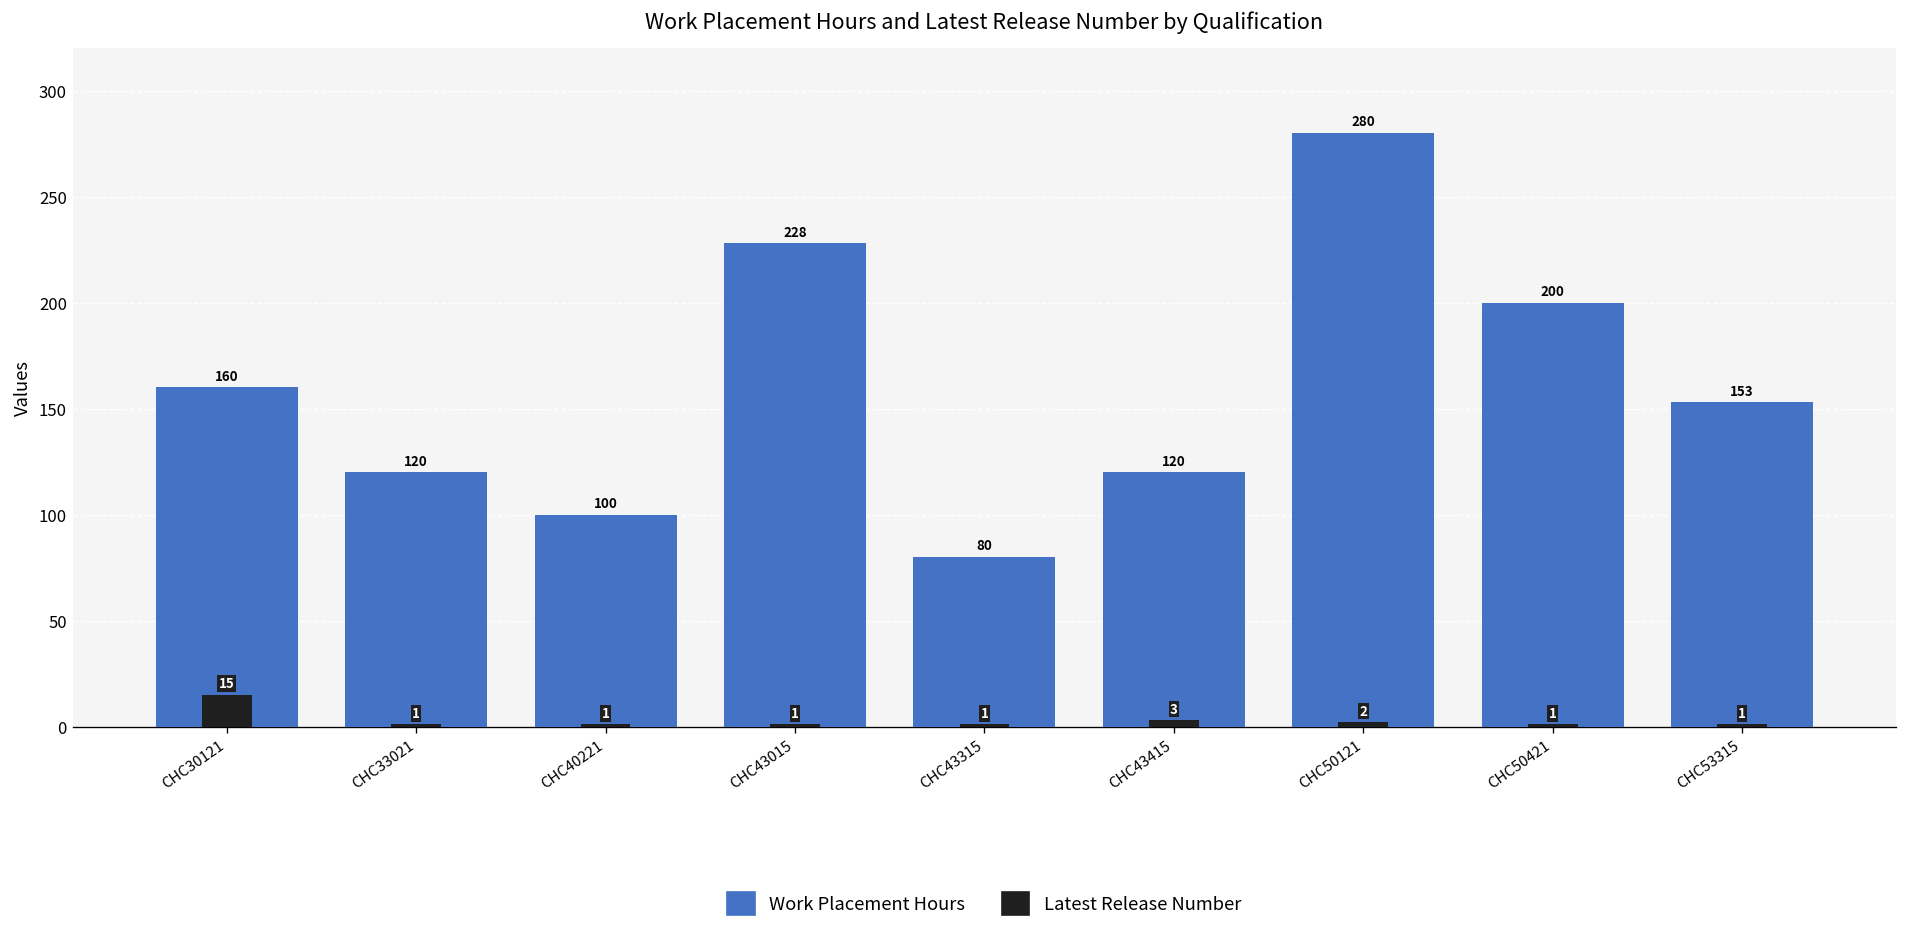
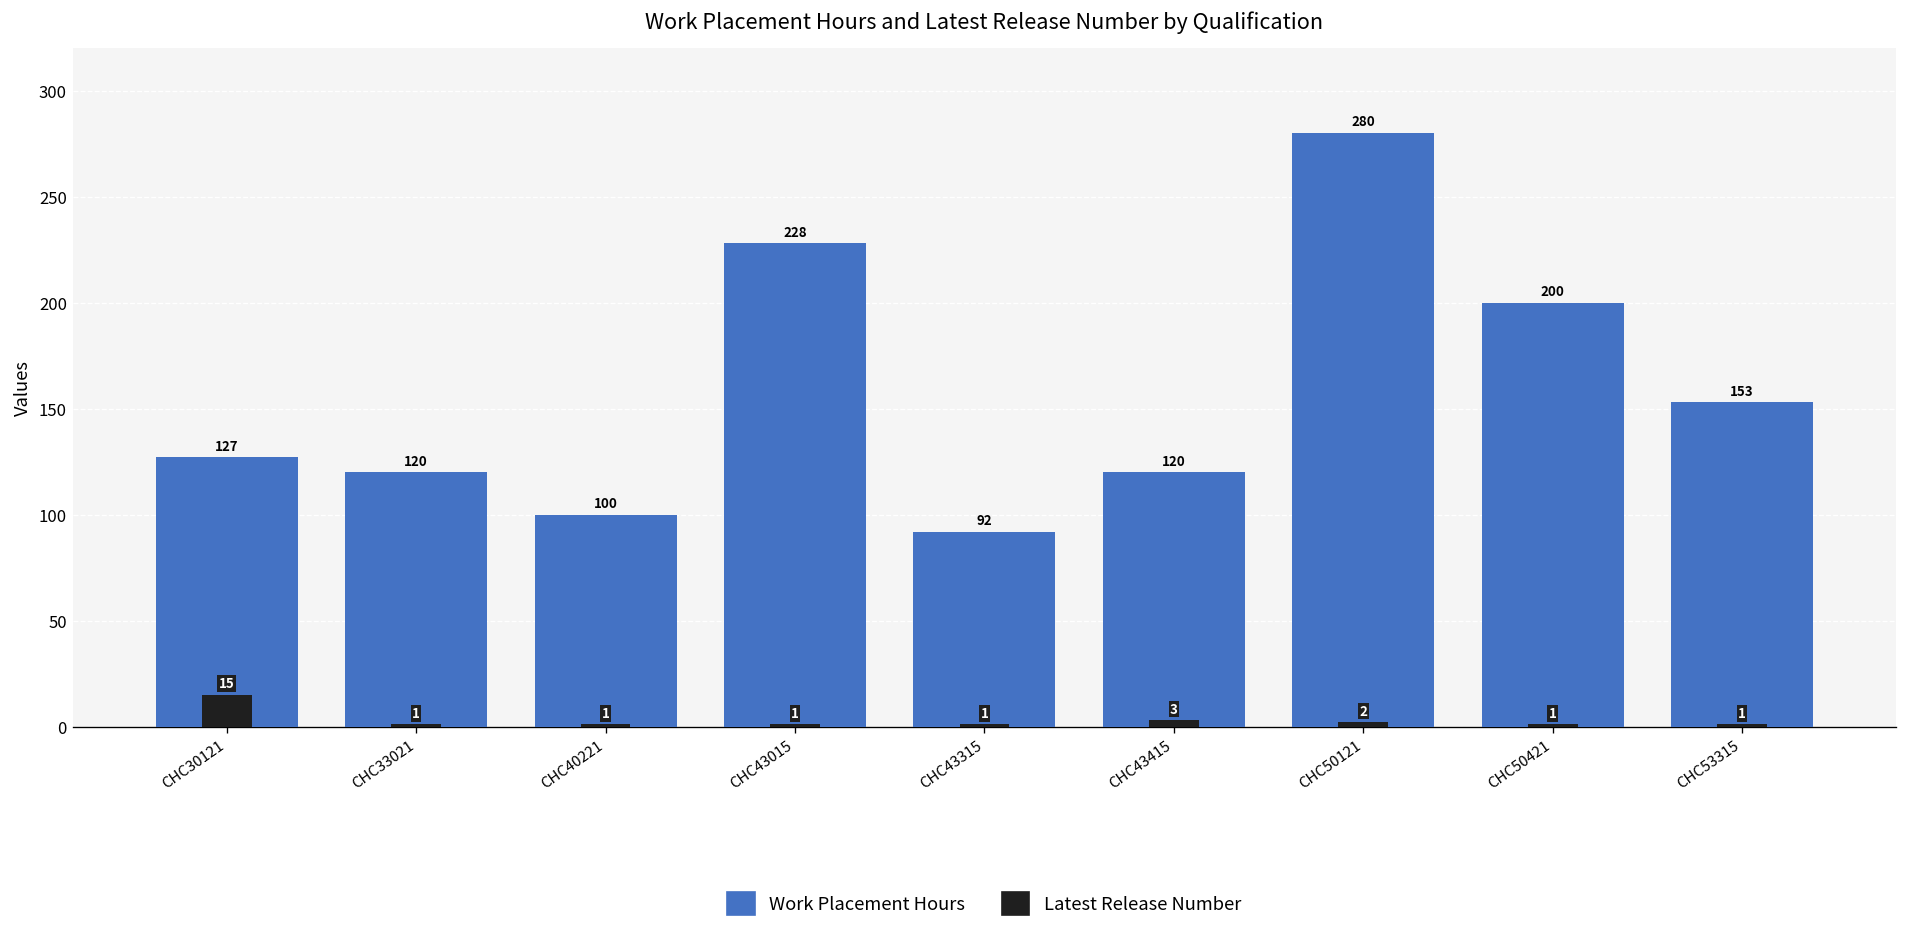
Work Placement Hours, CHC30121: 160 -> 127
Work Placement Hours, CHC43315: 80 -> 92
